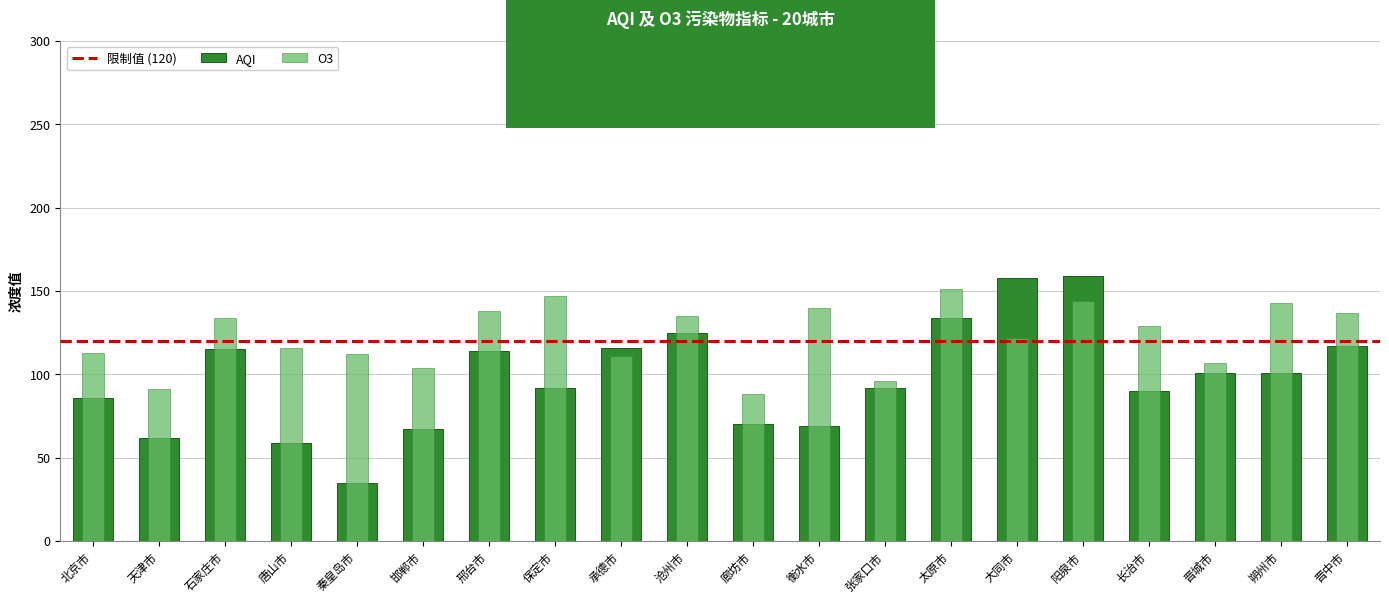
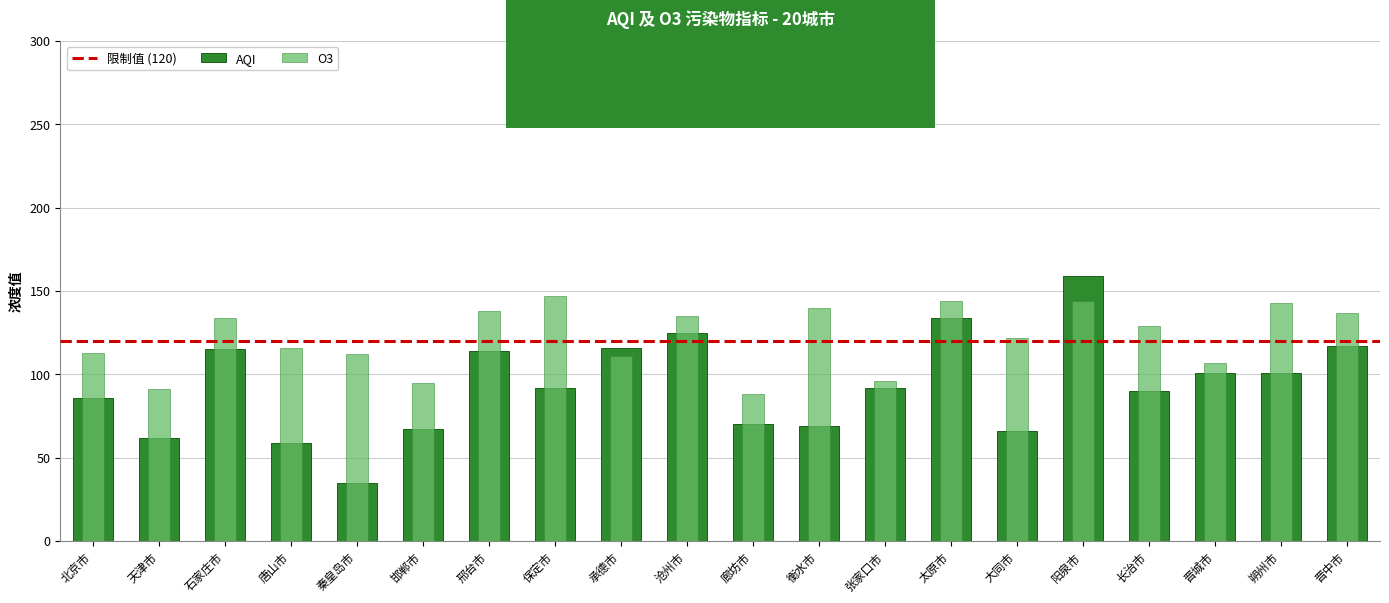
O3, 邯郸市: 104 -> 95
O3, 太原市: 151 -> 144
AQI, 大同市: 158 -> 66
